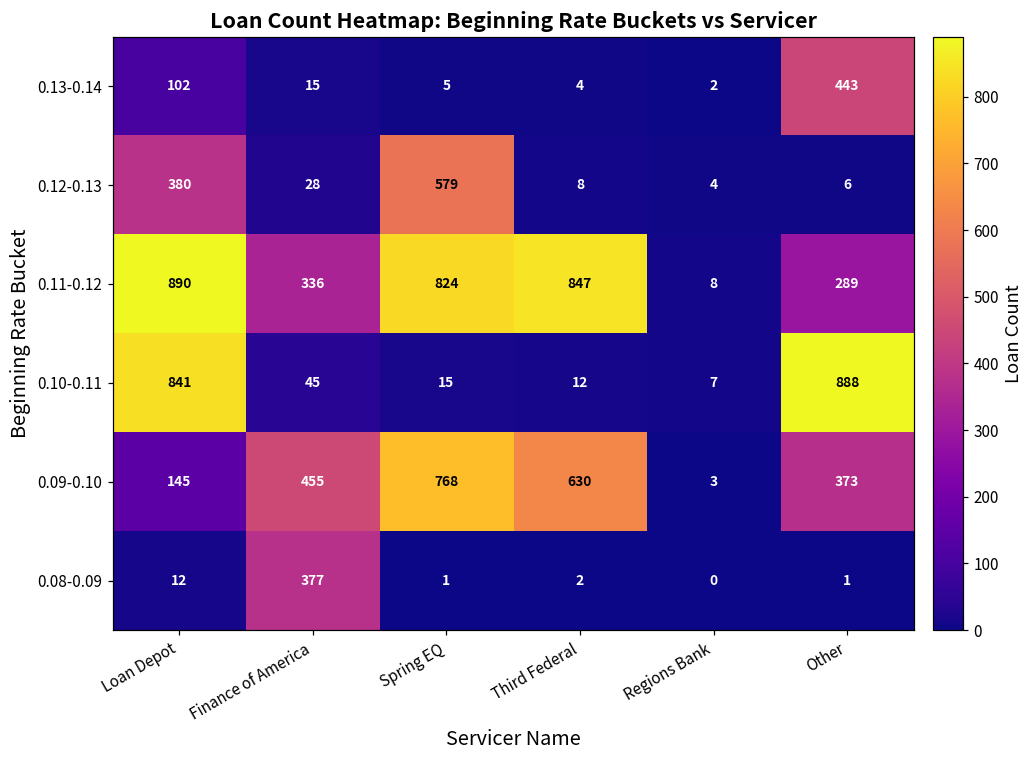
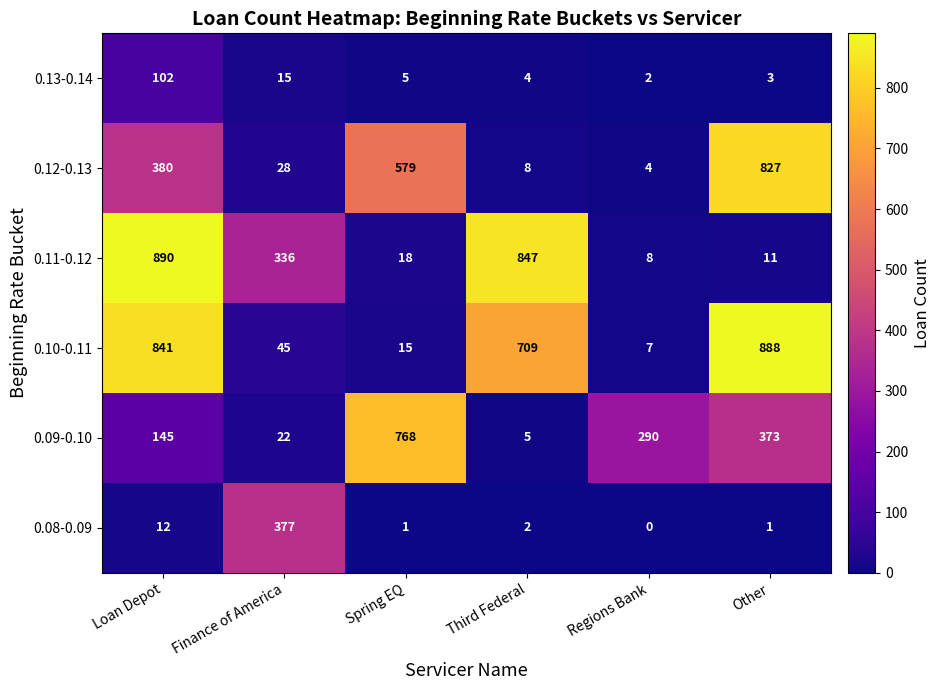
0.13-0.14, Other: 443 -> 3
0.12-0.13, Other: 6 -> 827
0.11-0.12, Spring EQ: 824 -> 18
0.11-0.12, Other: 289 -> 11
0.10-0.11, Third Federal: 12 -> 709
0.09-0.10, Finance of America: 455 -> 22
0.09-0.10, Third Federal: 630 -> 5
0.09-0.10, Regions Bank: 3 -> 290
